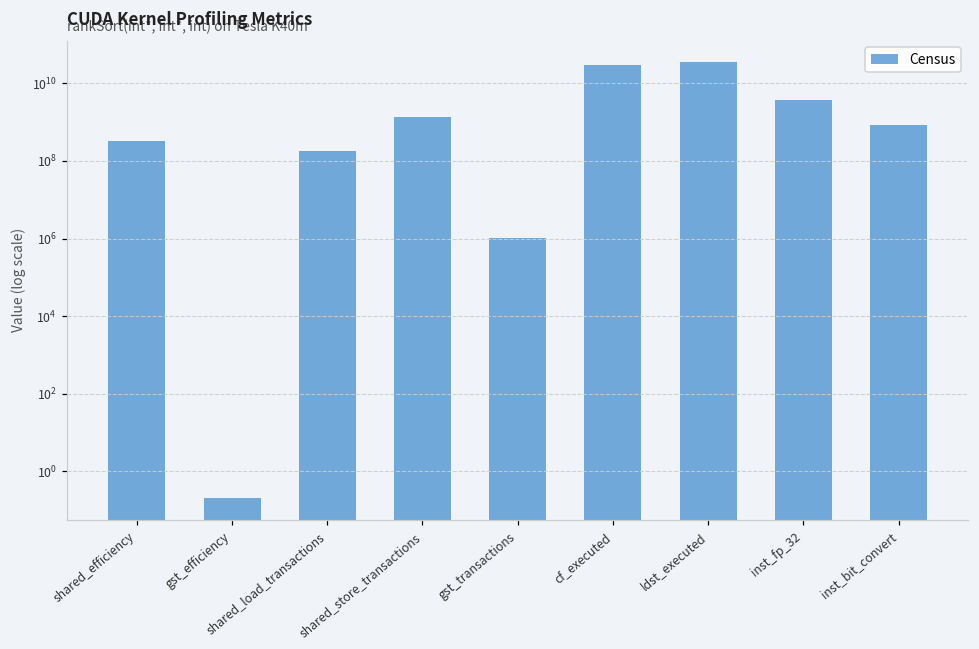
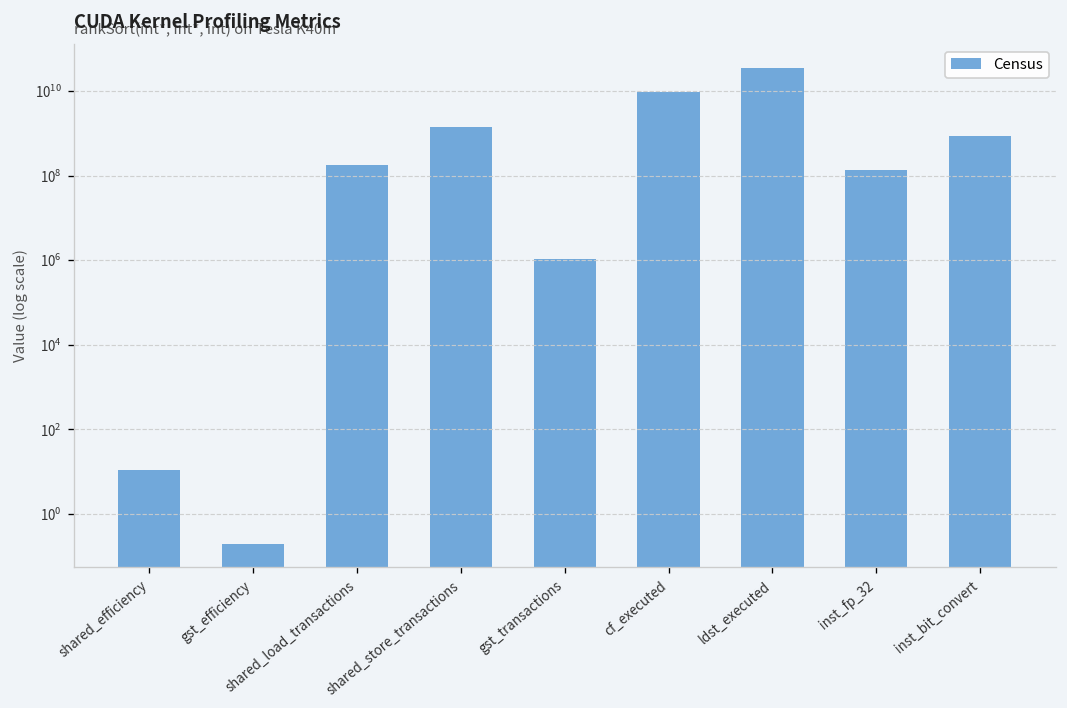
shared_efficiency: 300000000 -> 11
cf_executed: 30000000000 -> 9000000000
inst_fp_32: 4000000000 -> 130000000
